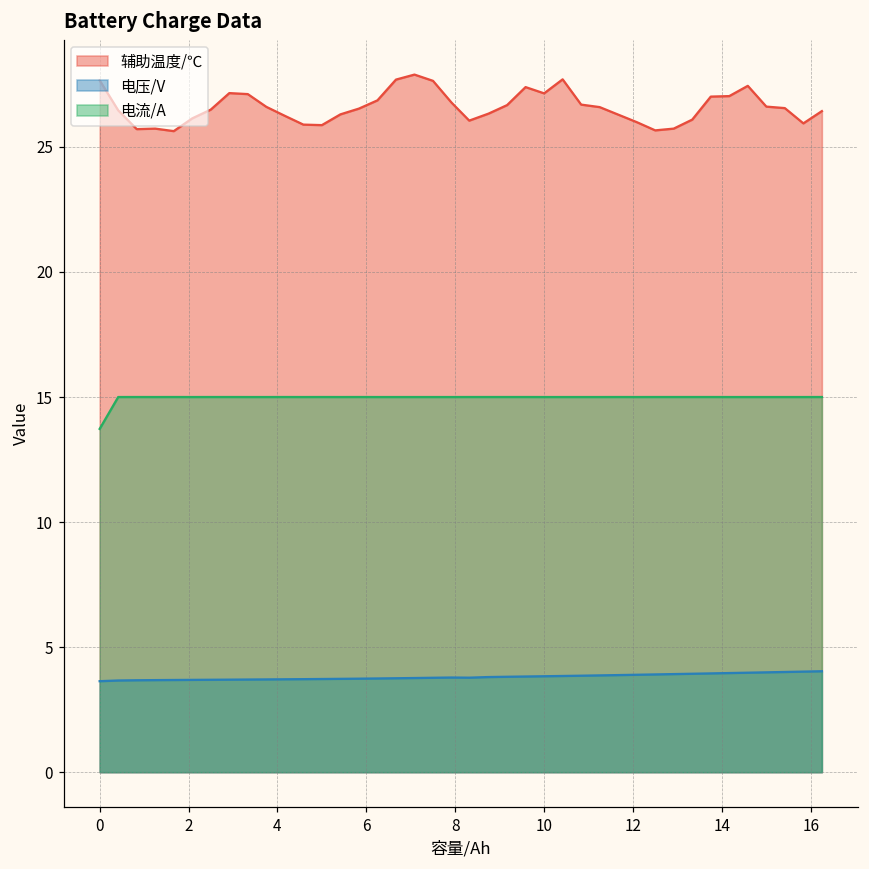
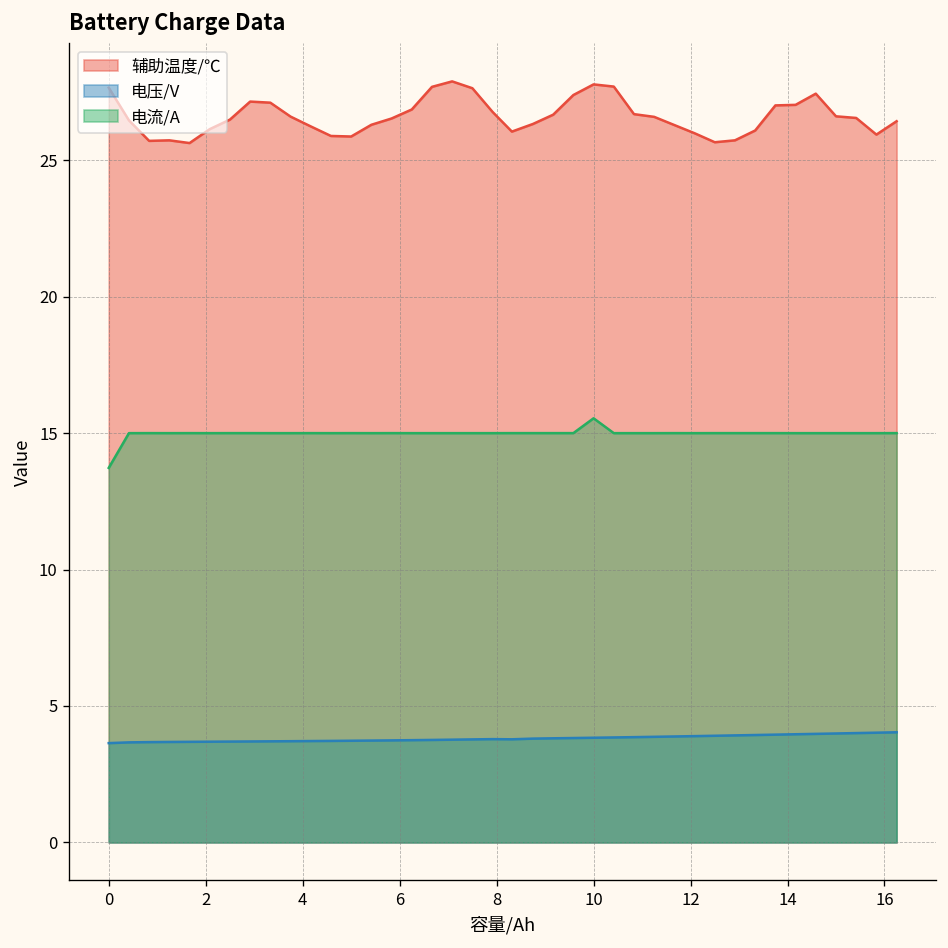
辅助温度/℃, 10: 27.1 -> 27.8
电流/A, 10: 15.0 -> 15.5
